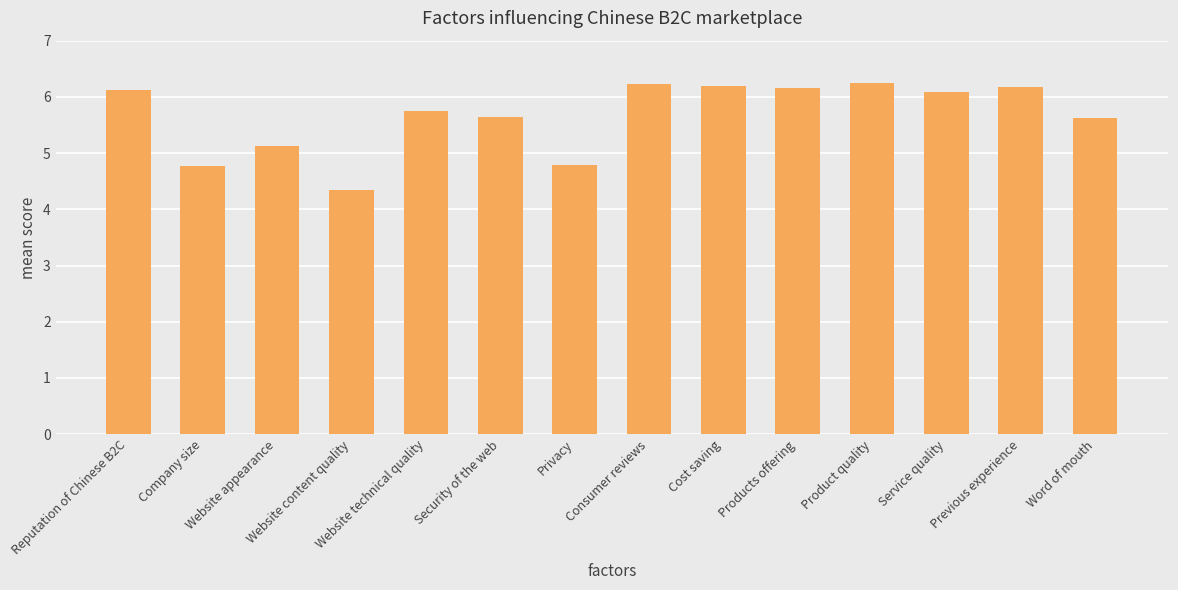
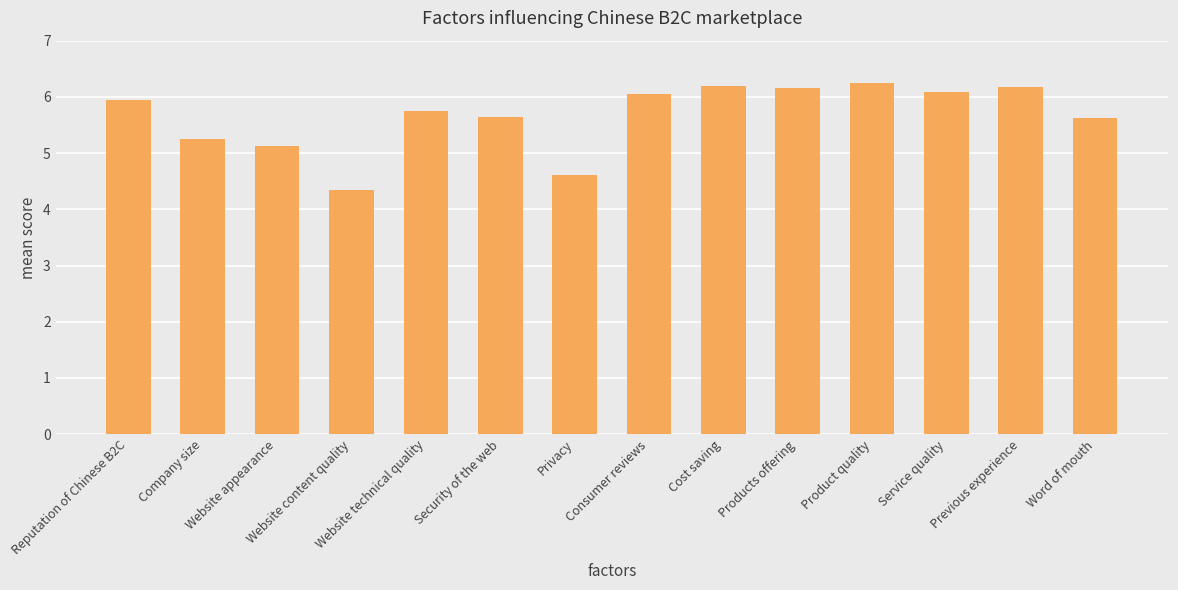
Reputation of Chinese B2C: 6.1 -> 5.9
Company size: 4.8 -> 5.3
Privacy: 4.8 -> 4.6
Consumer reviews: 6.2 -> 6.1
